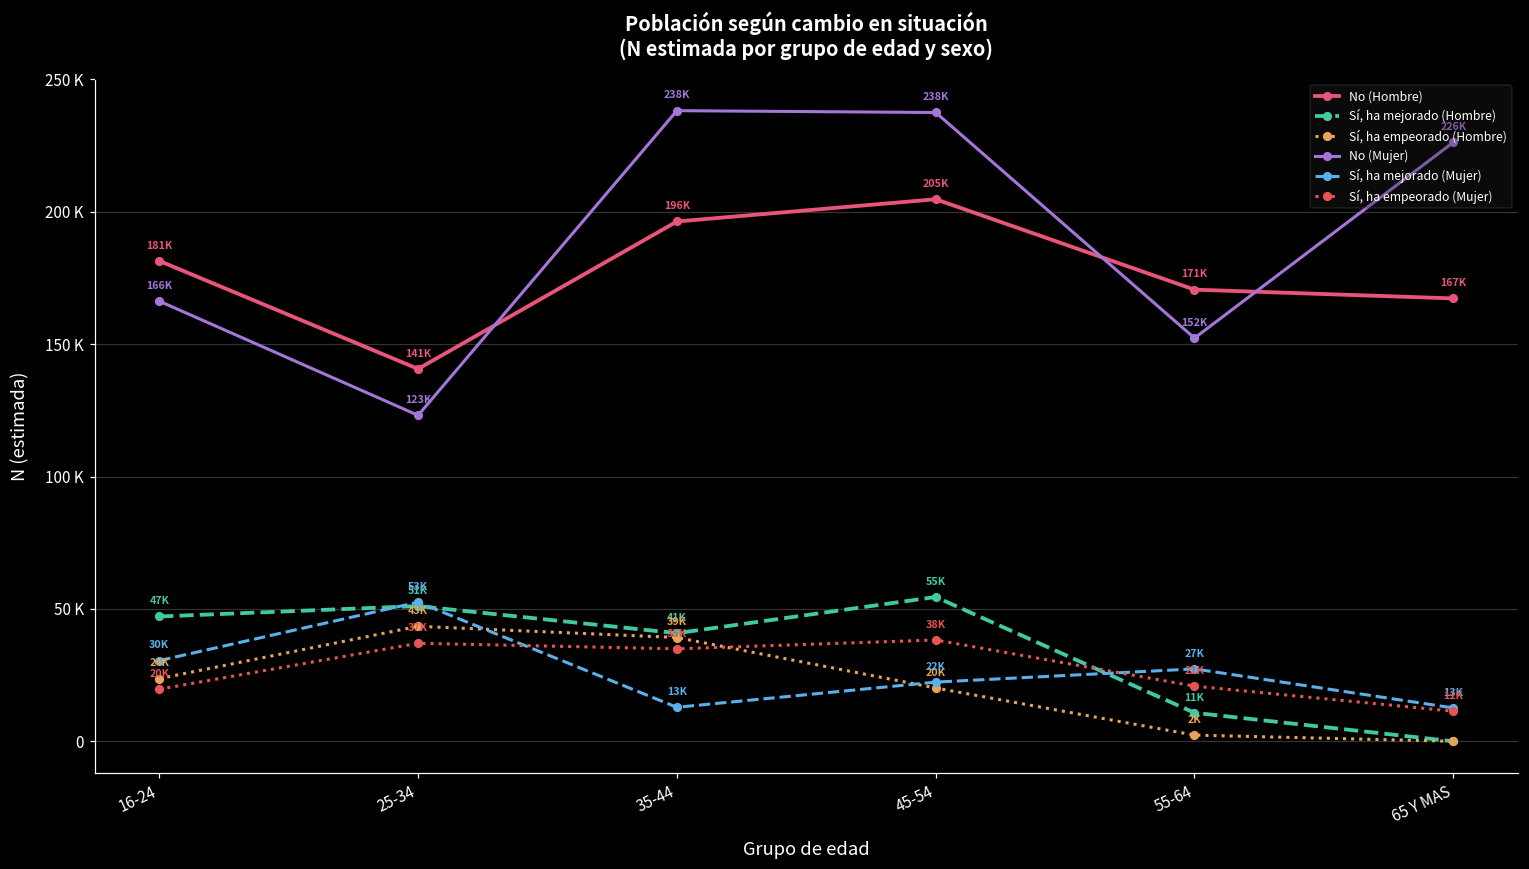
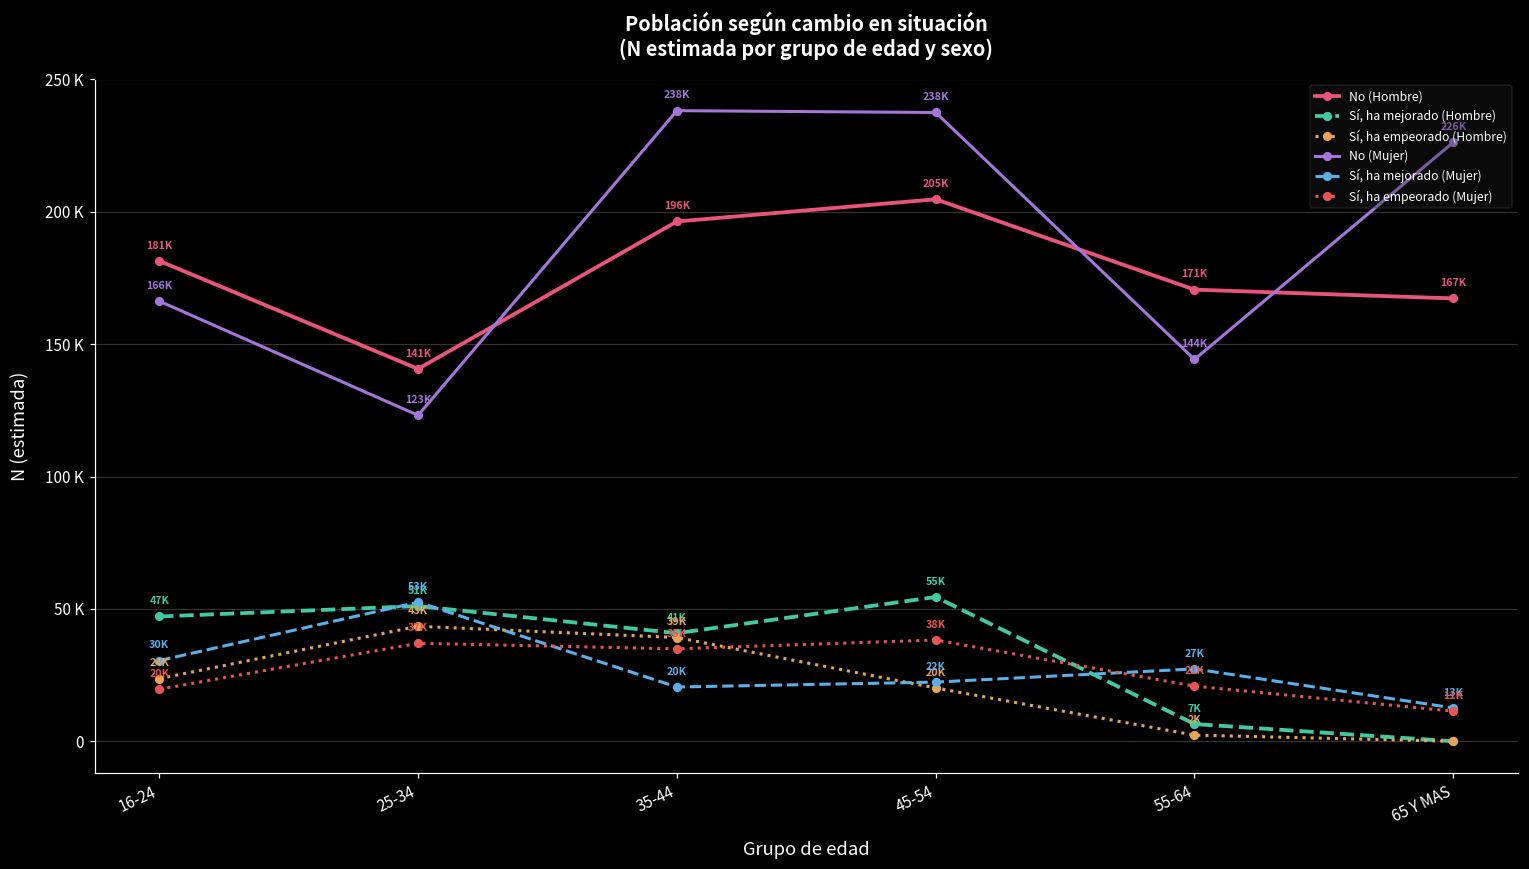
Sí, ha mejorado (Mujer), 35-44: 13K -> 20K
Sí, ha mejorado (Hombre), 55-64: 11K -> 7K
No (Mujer), 55-64: 152K -> 144K
